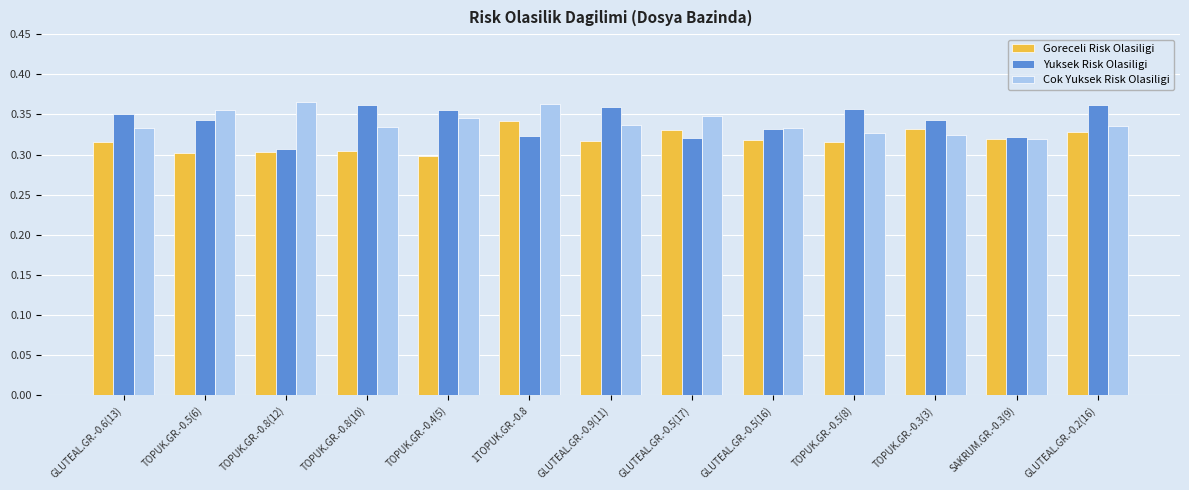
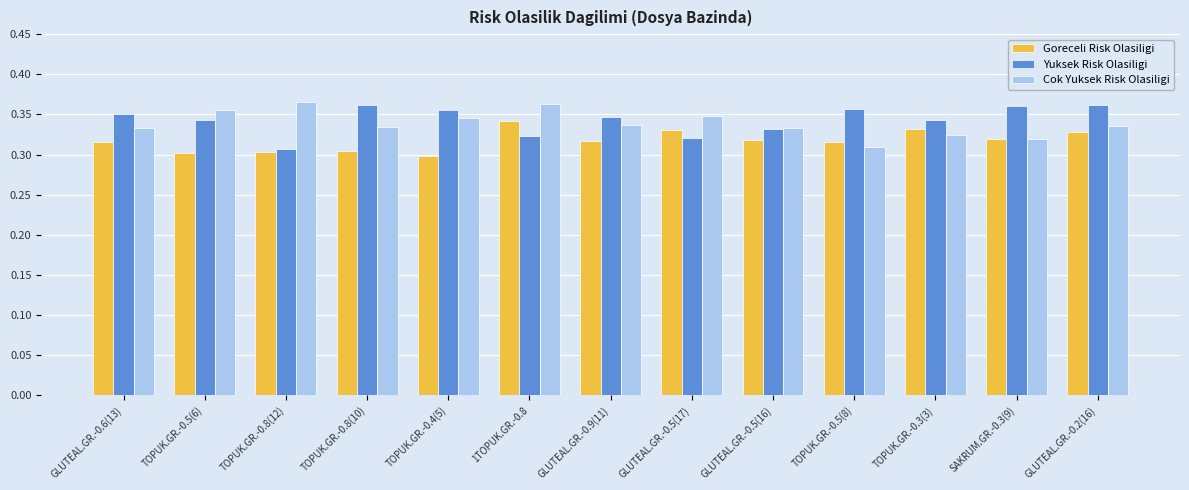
Yuksek Risk Olasiligi, GLUTEAL.GR.-0.9(11): 0.36 -> 0.35
Cok Yuksek Risk Olasiligi, TOPUK.GR.-0.5(8): 0.33 -> 0.31
Yuksek Risk Olasiligi, SAKRUM.GR.-0.3(9): 0.32 -> 0.36
